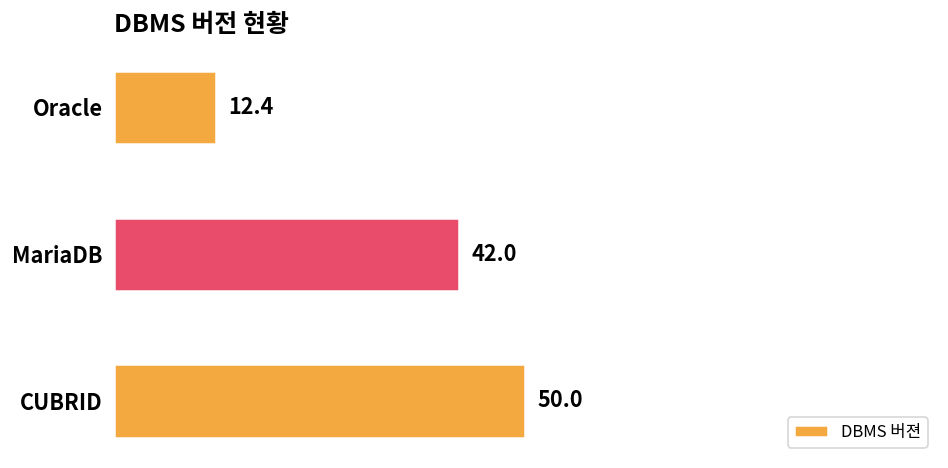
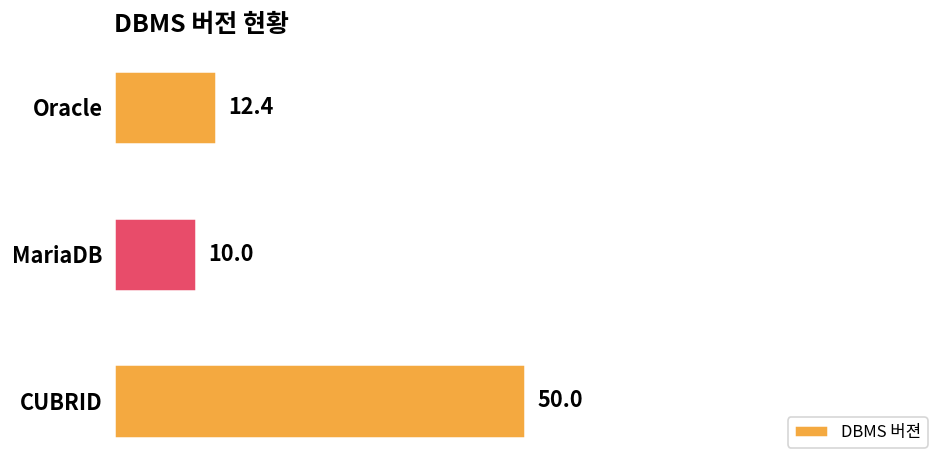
MariaDB: 42.0 -> 10.0
